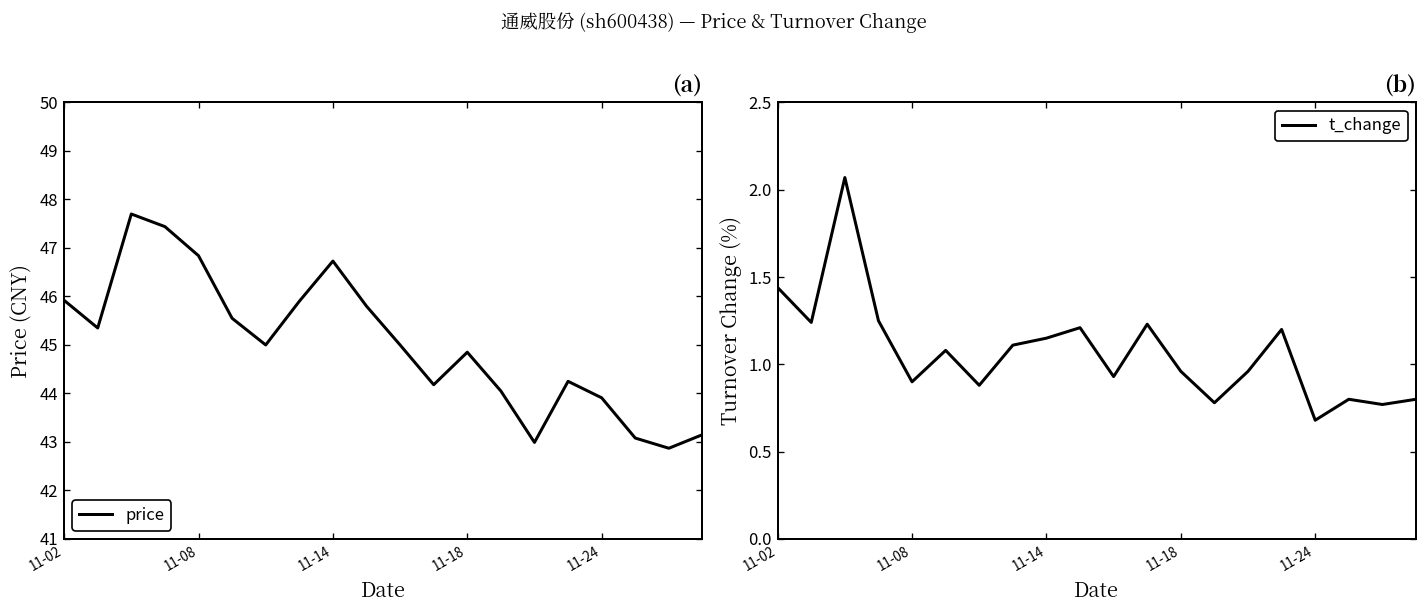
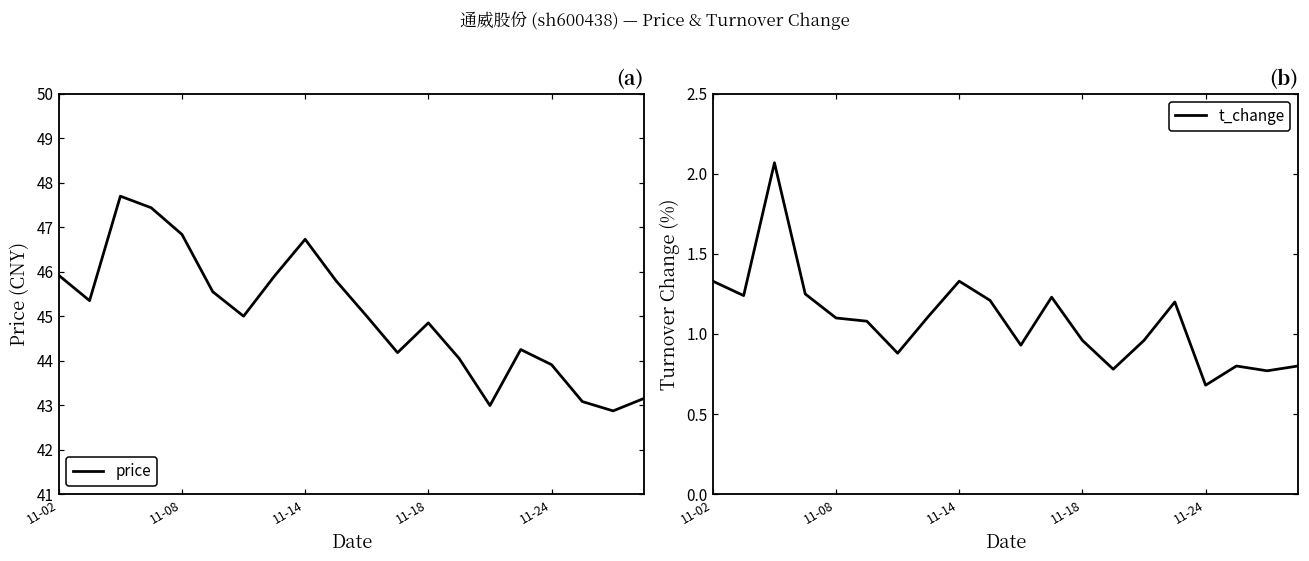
(b), 11-02: 1.44 -> 1.33
(b), 11-08: 0.9 -> 1.1
(b), 11-14: 1.15 -> 1.33
